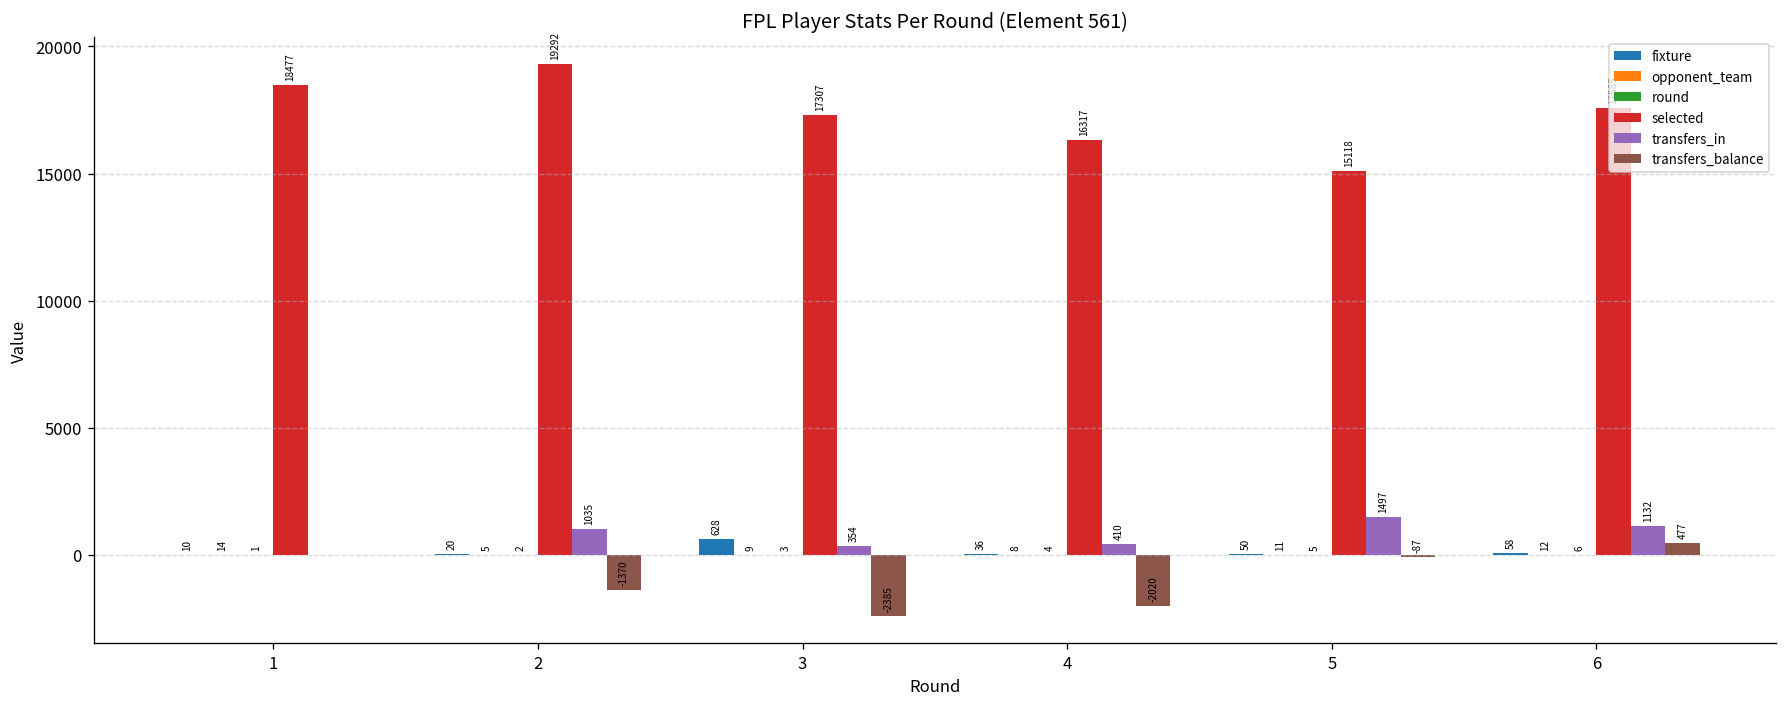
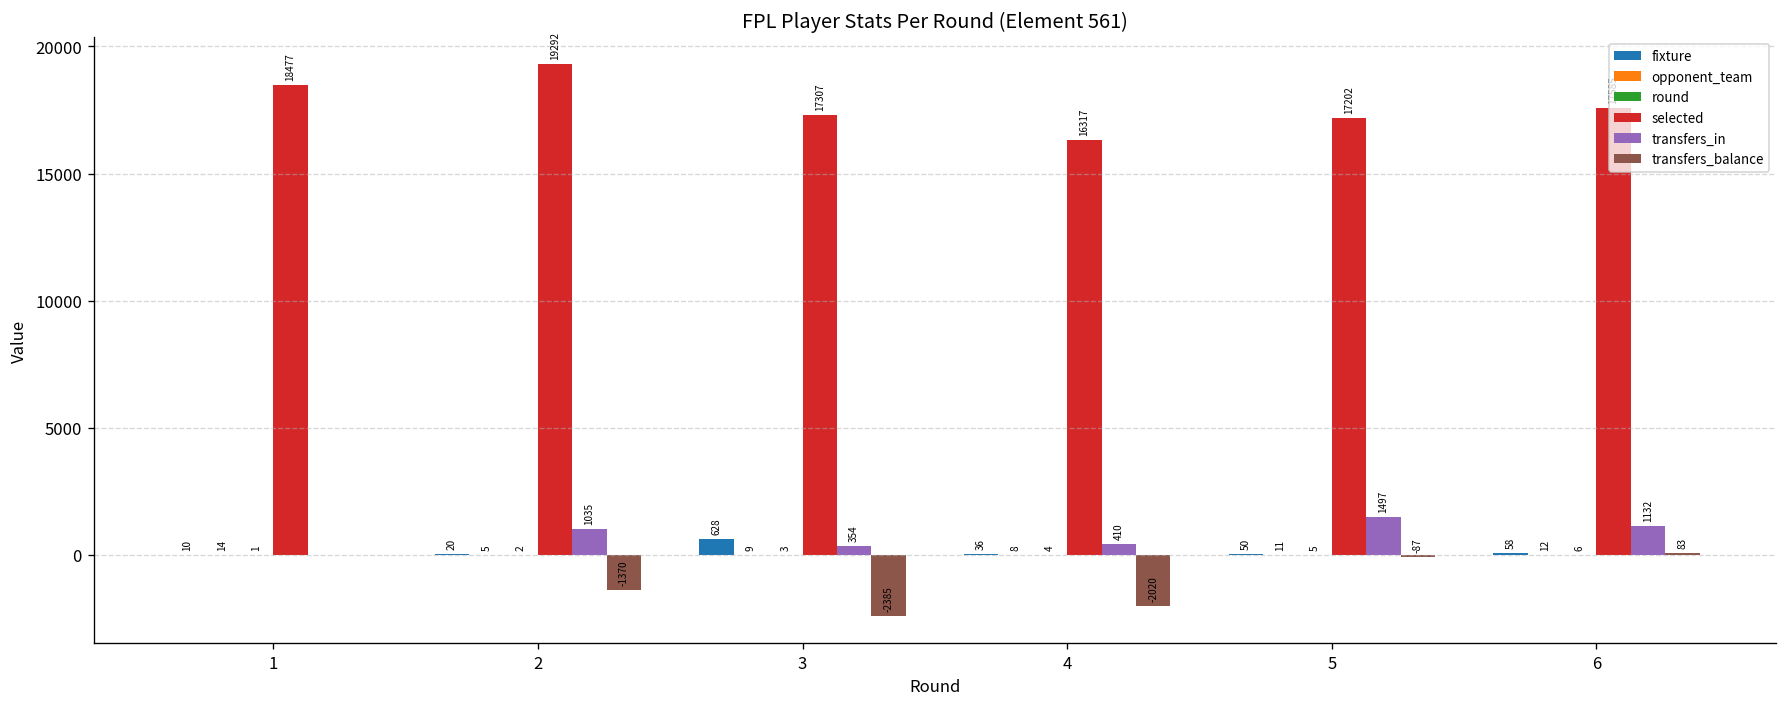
selected, 5: 15118 -> 17202
transfers_balance, 6: 477 -> 83
